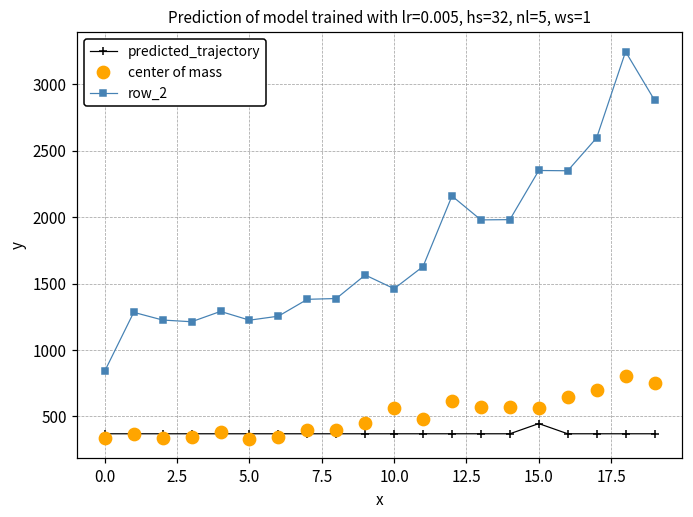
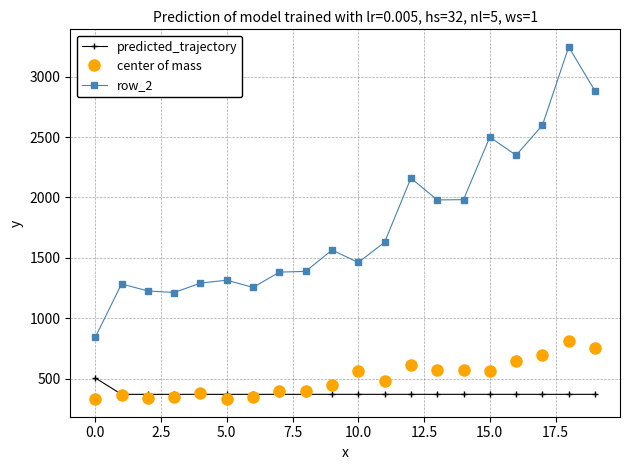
predicted_trajectory, 0.0: 370 -> 510
row_2, 5.0: 1230 -> 1320
predicted_trajectory, 15.0: 450 -> 370
row_2, 15.0: 2350 -> 2500
